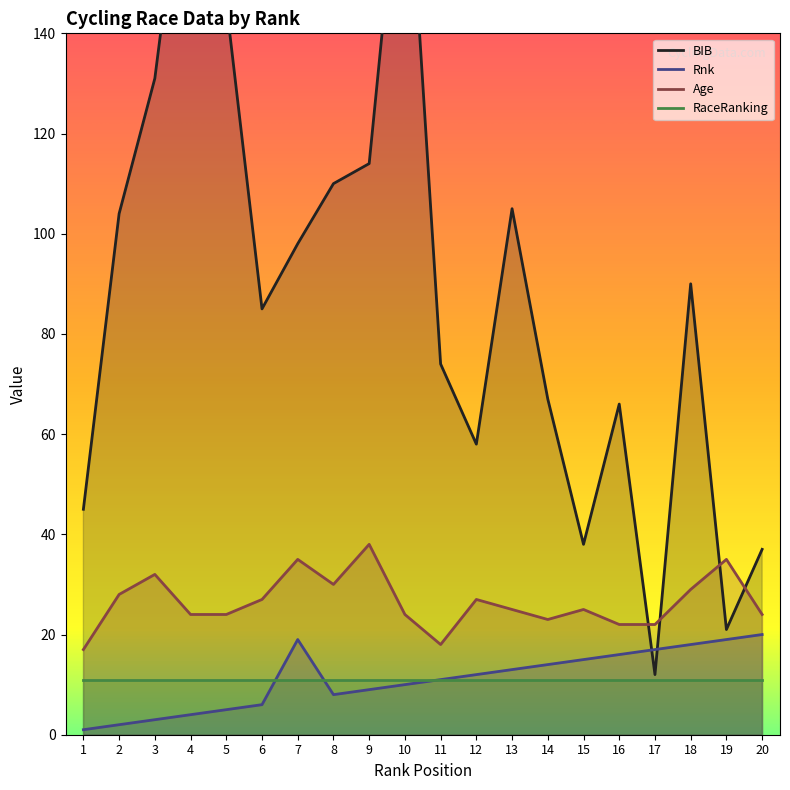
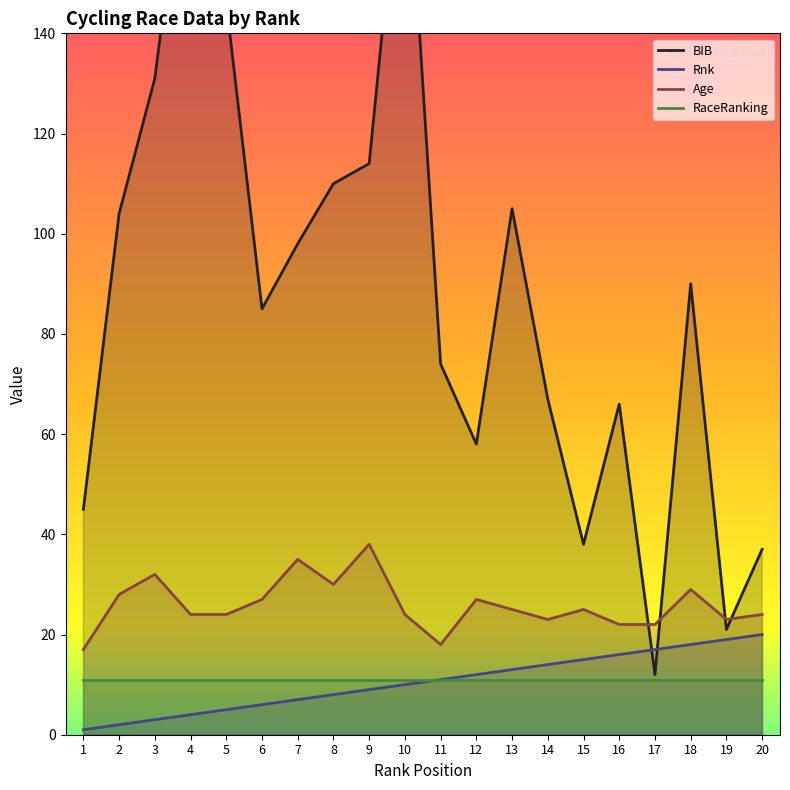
Rnk, 7: 19 -> 7
Age, 19: 35 -> 23
